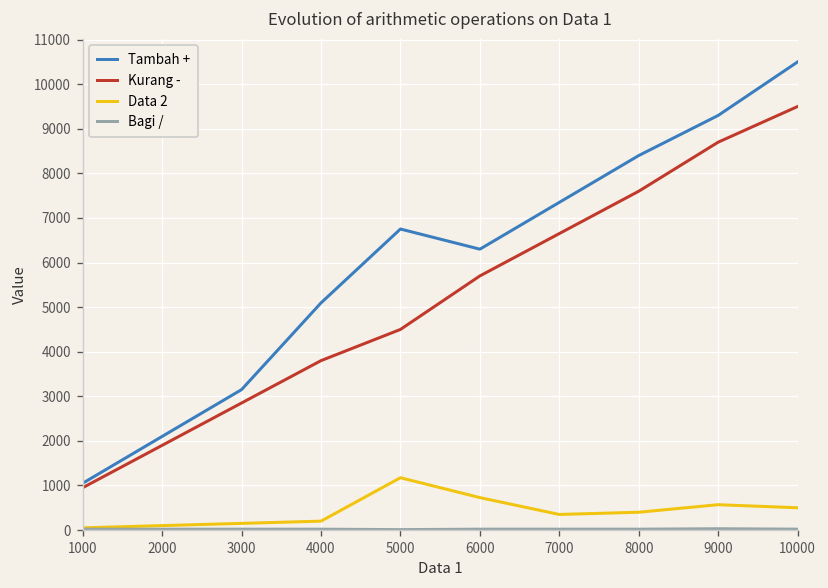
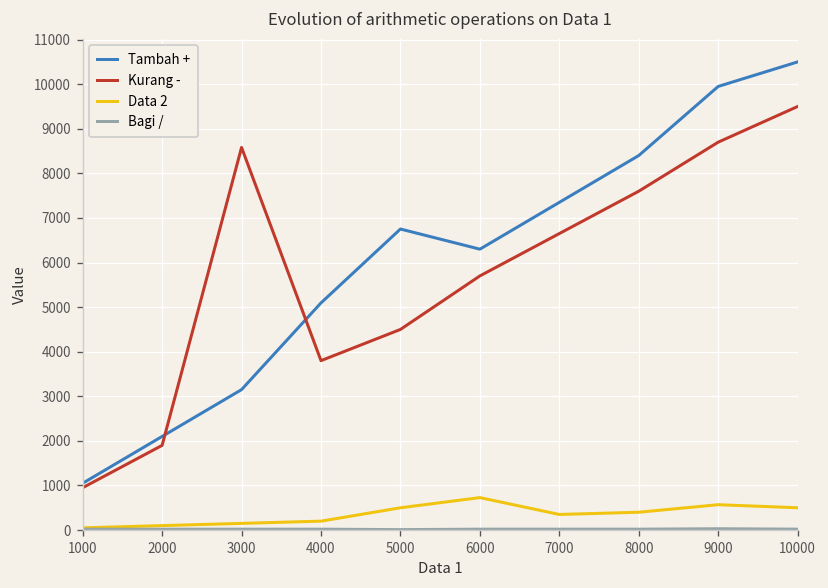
Kurang -, 3000: 2900 -> 8600
Data 2, 5000: 1200 -> 500
Tambah +, 9000: 9300 -> 10000
